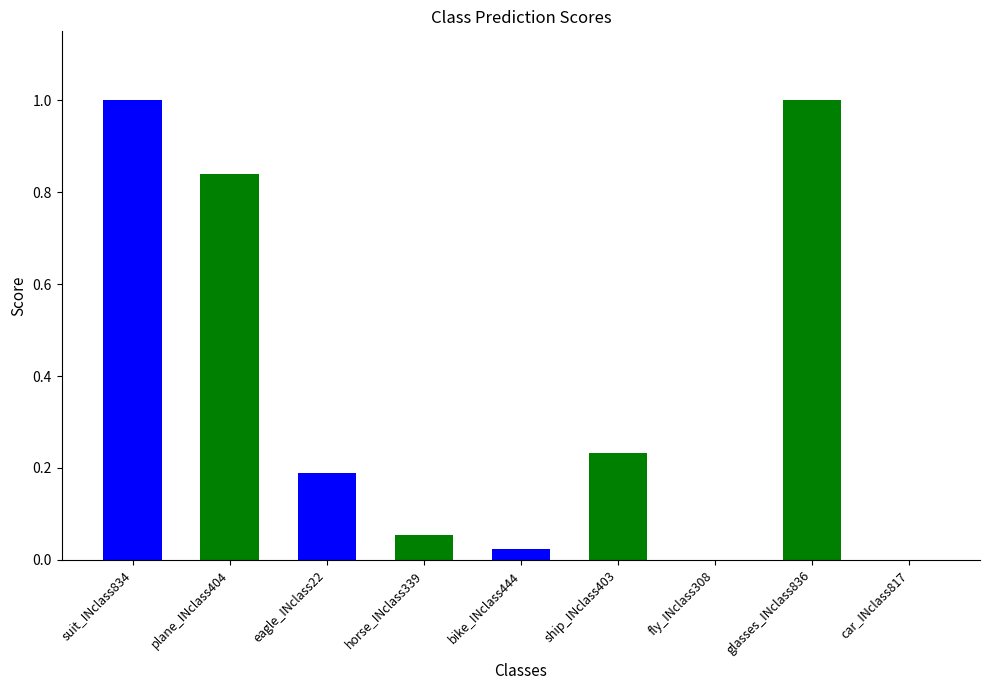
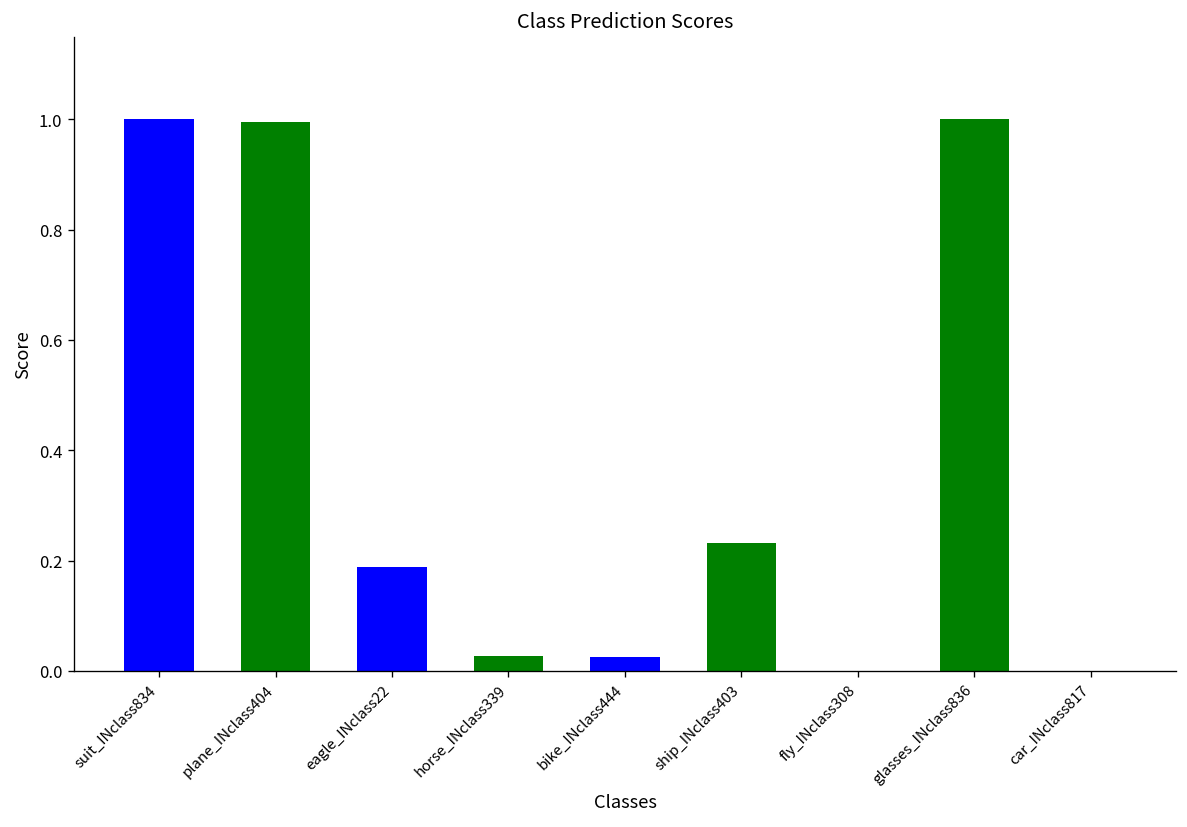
plane_INclass404: 0.84 -> 1.00
horse_INclass339: 0.05 -> 0.03
